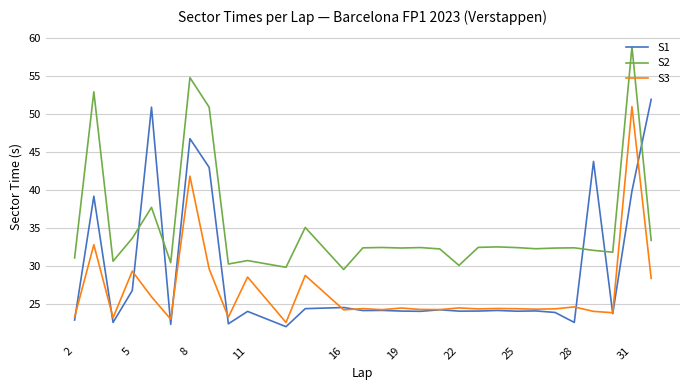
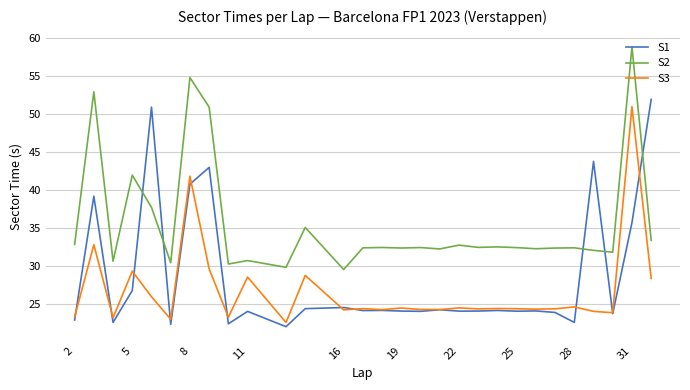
S2, 2: 31 -> 33
S2, 5: 34 -> 42
S1, 8: 47 -> 41
S2, 22: 30 -> 33
S1, 31: 40 -> 36
